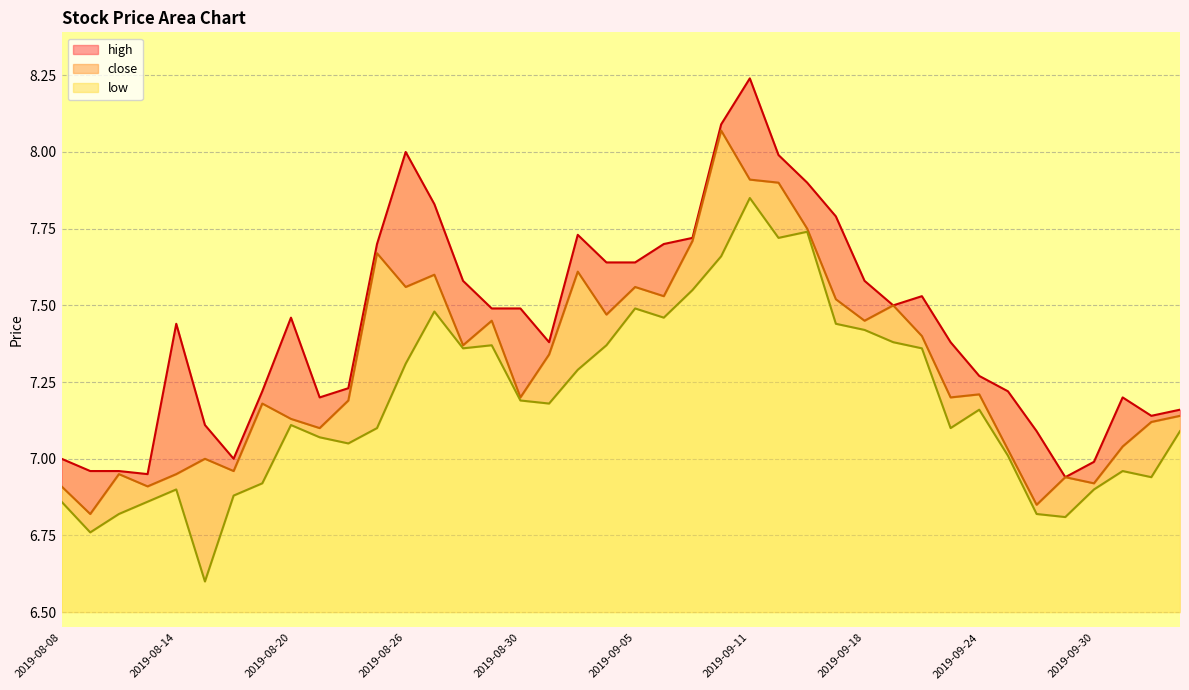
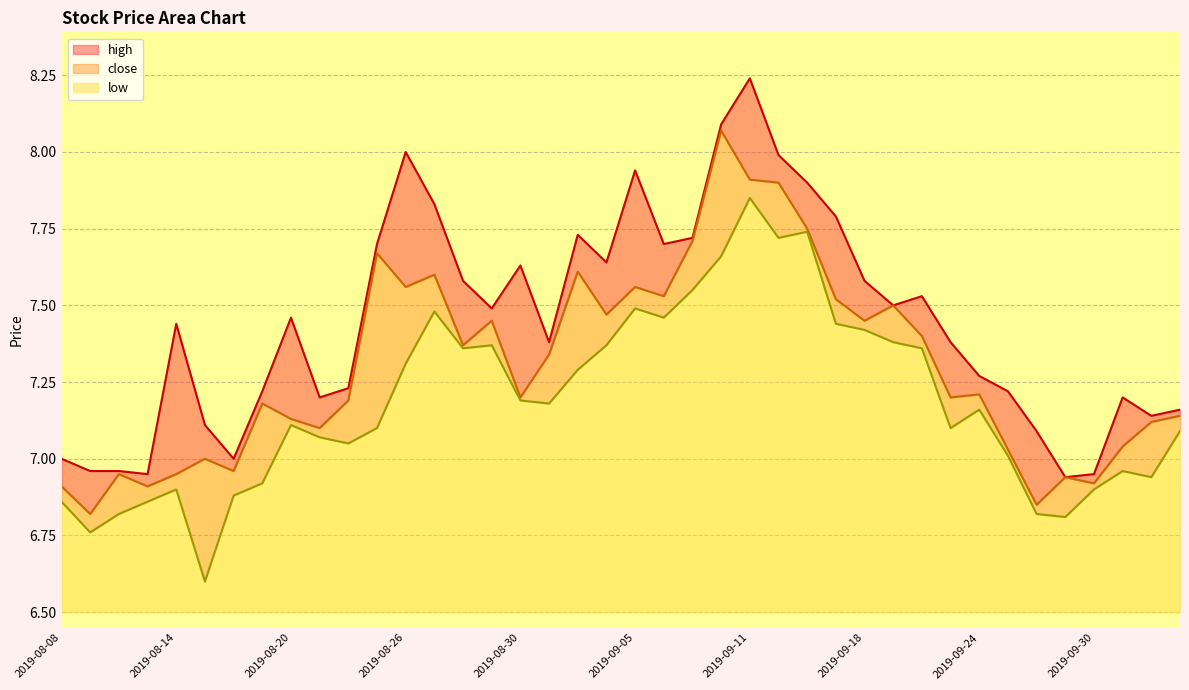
high, 2019-08-30: 7.49 -> 7.63
high, 2019-09-05: 7.64 -> 7.94
high, 2019-09-30: 6.99 -> 6.95
